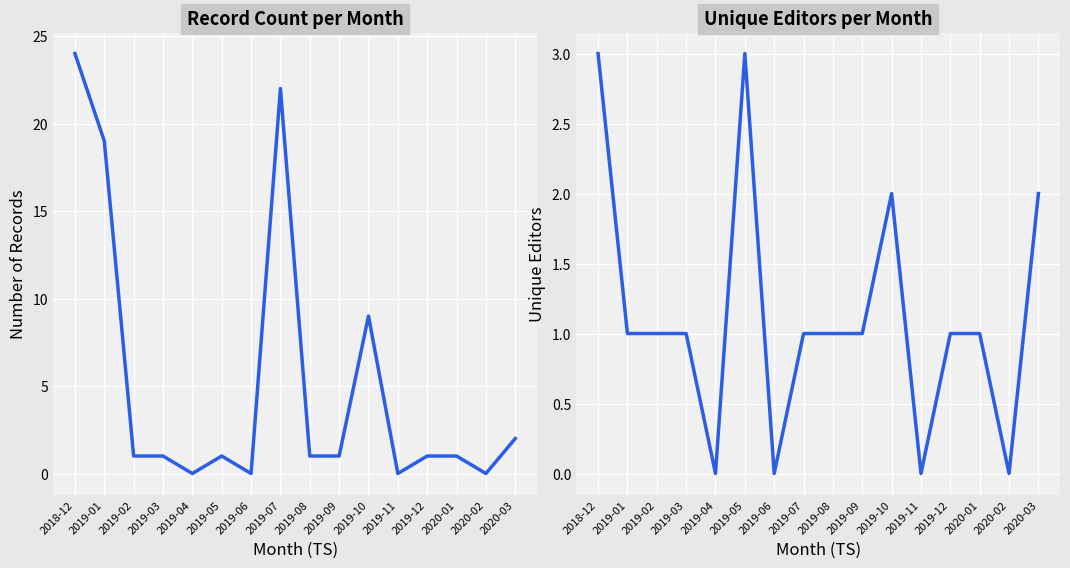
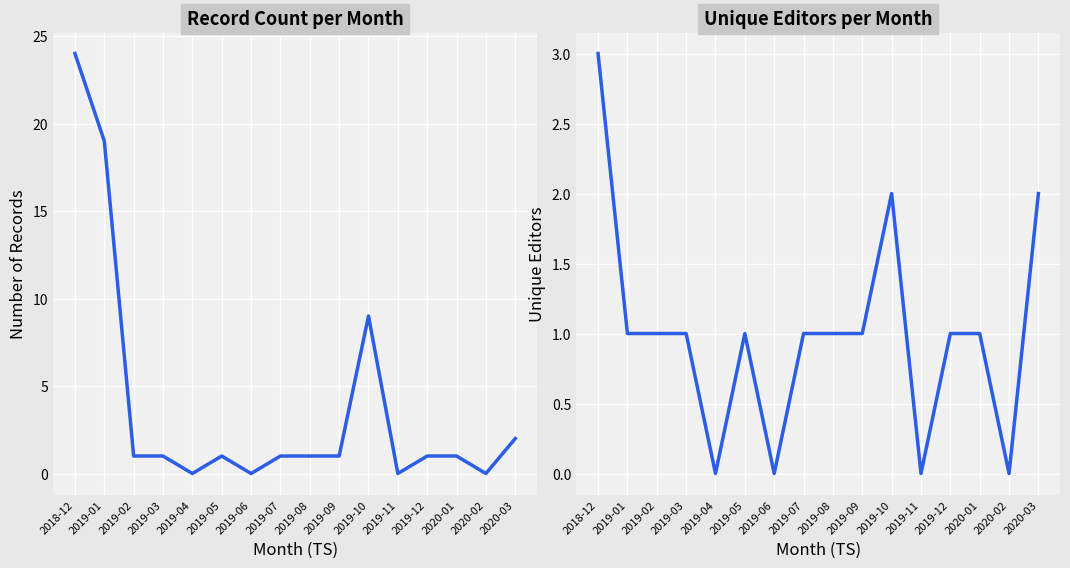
Record Count per Month, 2019-07: 22 -> 1
Unique Editors per Month, 2019-05: 3 -> 1
